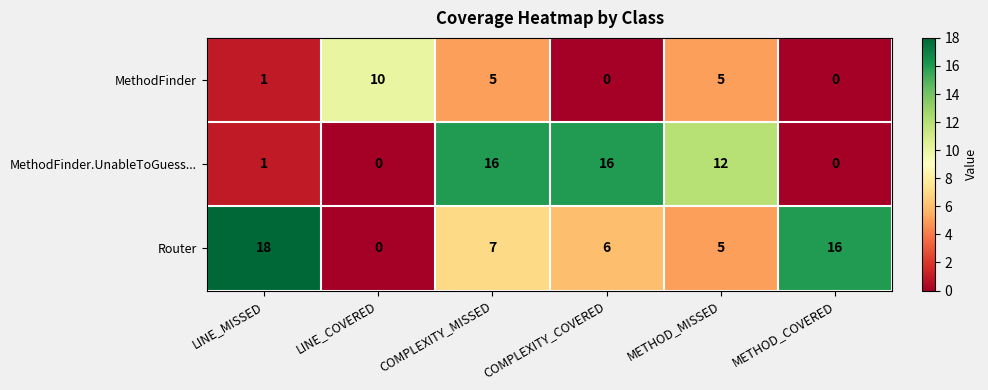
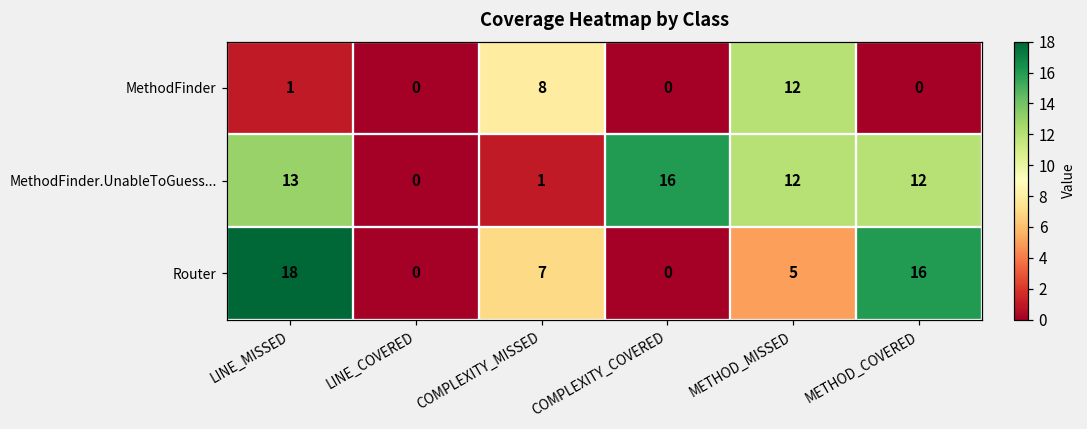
MethodFinder, LINE_COVERED: 10 -> 0
MethodFinder, COMPLEXITY_MISSED: 5 -> 8
MethodFinder, METHOD_MISSED: 5 -> 12
MethodFinder.UnableToGuess..., LINE_MISSED: 1 -> 13
MethodFinder.UnableToGuess..., COMPLEXITY_MISSED: 16 -> 1
MethodFinder.UnableToGuess..., METHOD_COVERED: 0 -> 12
Router, COMPLEXITY_COVERED: 6 -> 0
